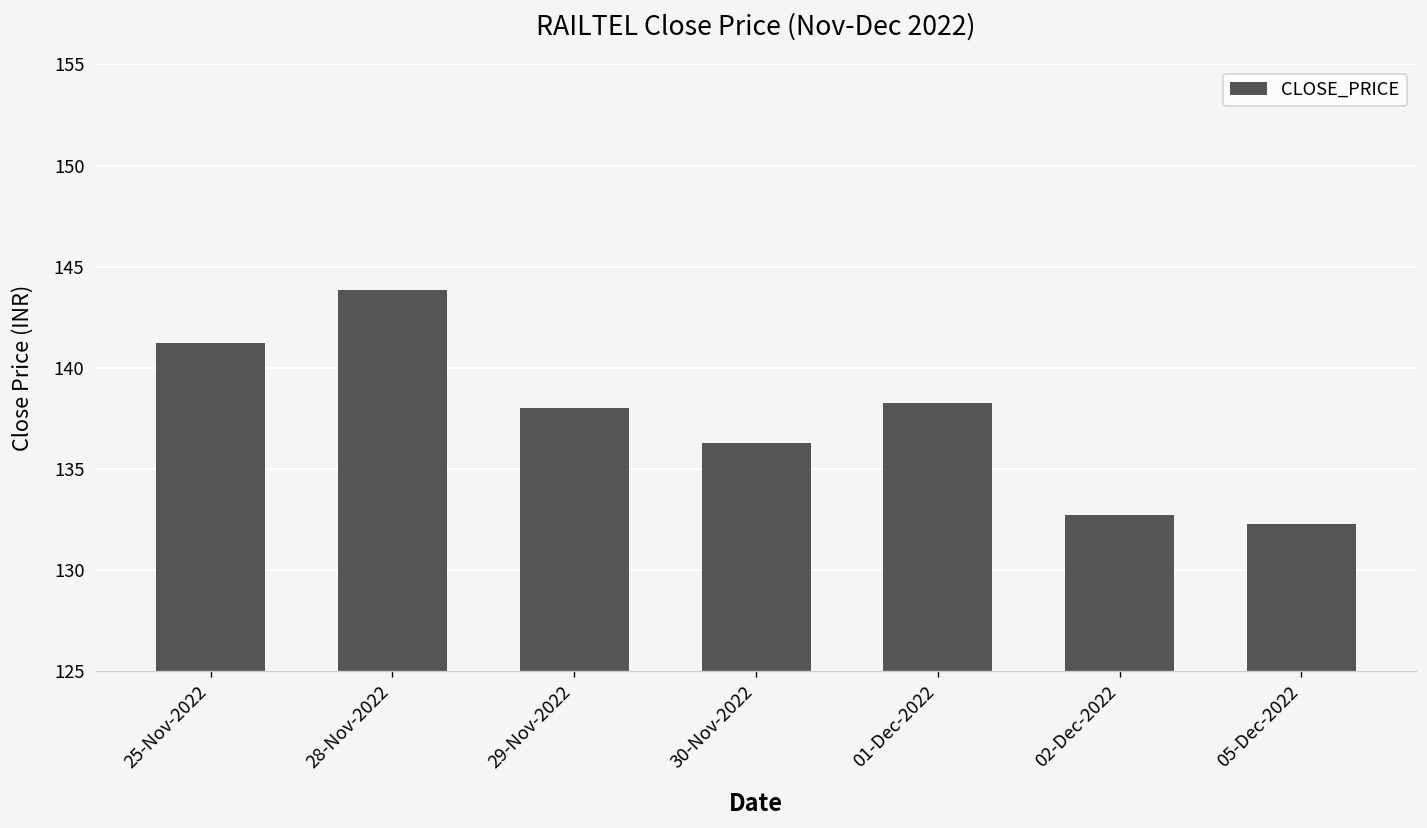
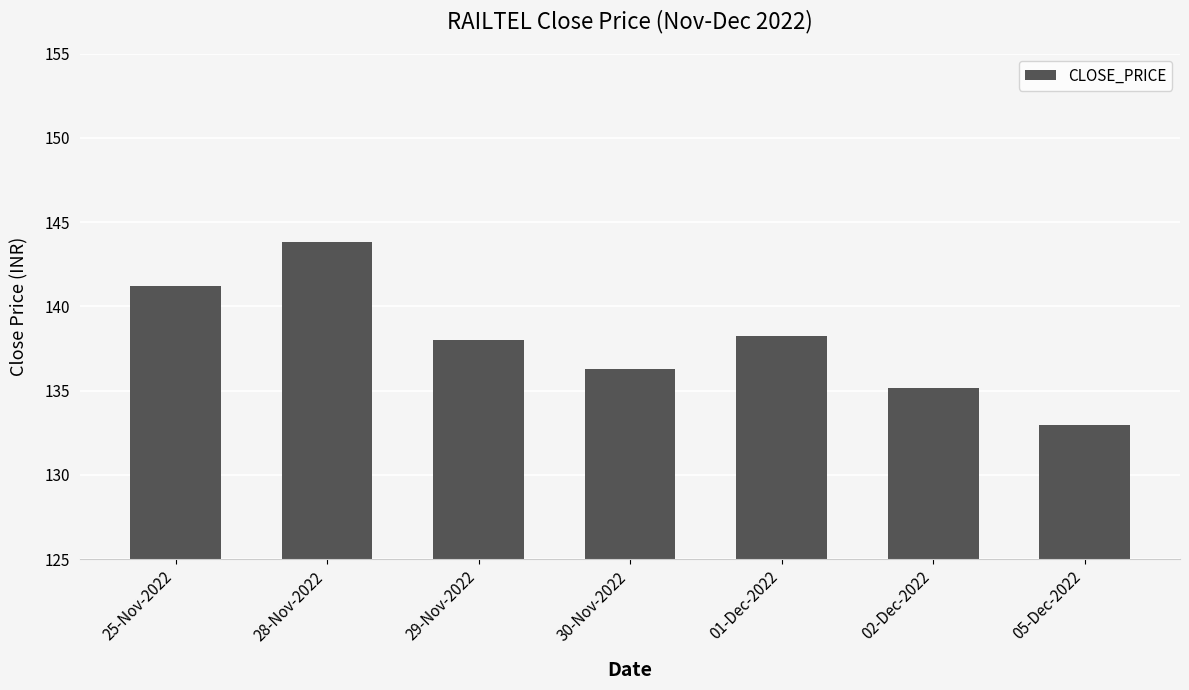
02-Dec-2022: 132.7 -> 135.2
05-Dec-2022: 132.3 -> 133.0
